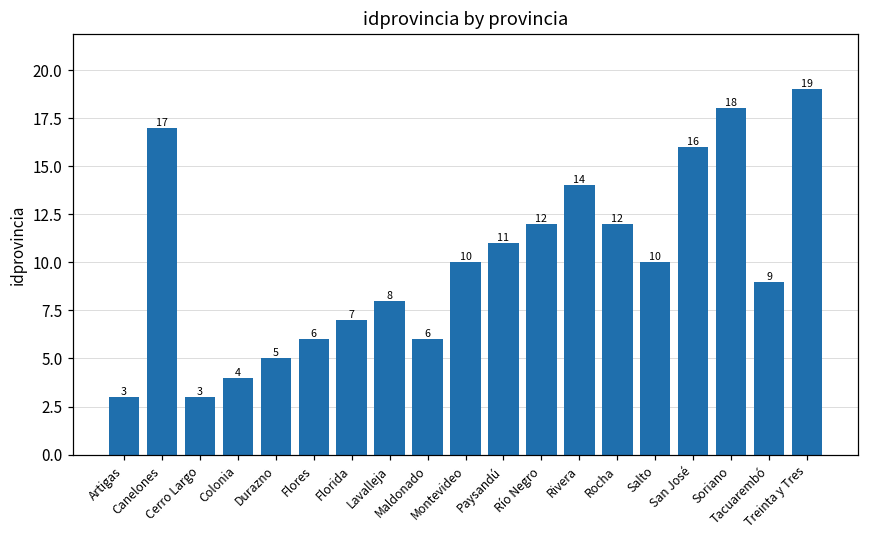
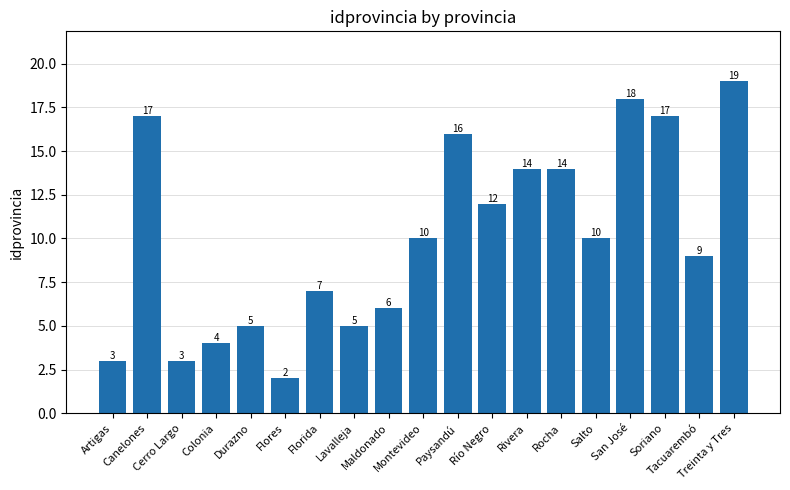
Flores: 6 -> 2
Lavalleja: 8 -> 5
Paysandú: 11 -> 16
Rocha: 12 -> 14
San José: 16 -> 18
Soriano: 18 -> 17
